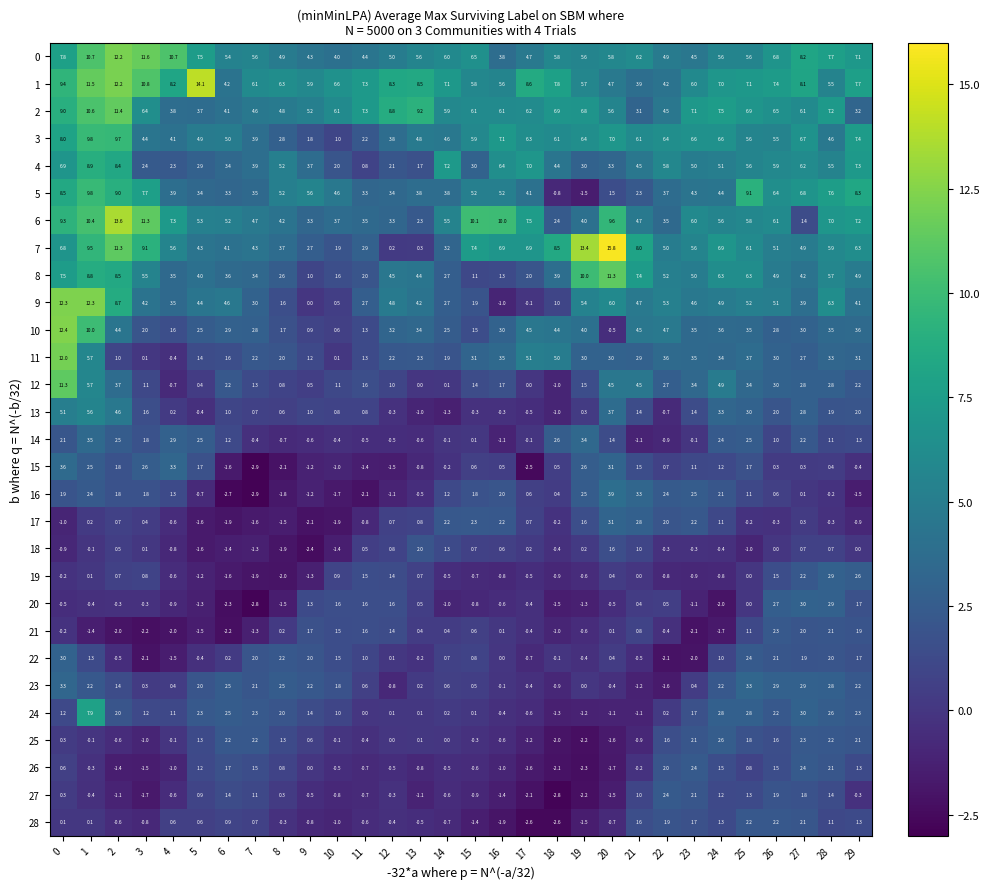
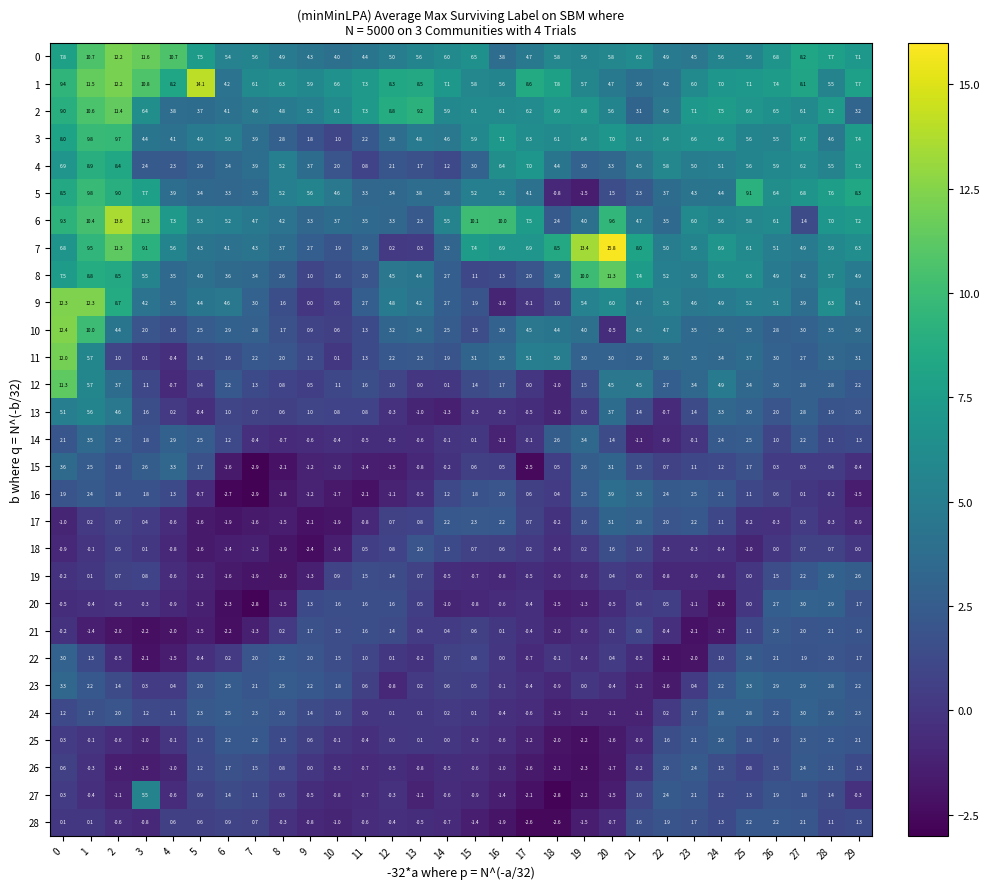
4, 14: 7.2 -> 1.2
24, 1: 7.9 -> 1.7
27, 3: -1.7 -> 5.5
